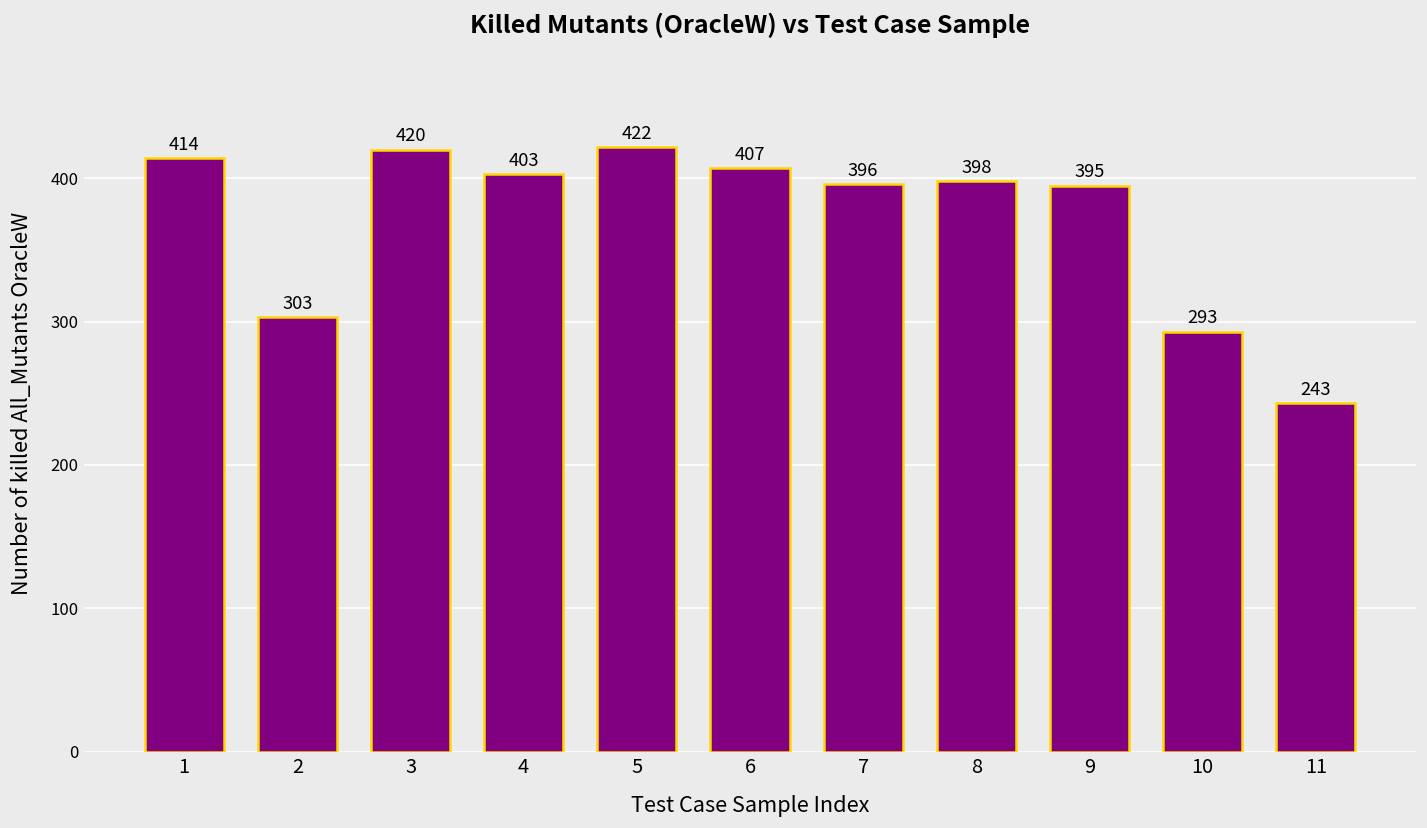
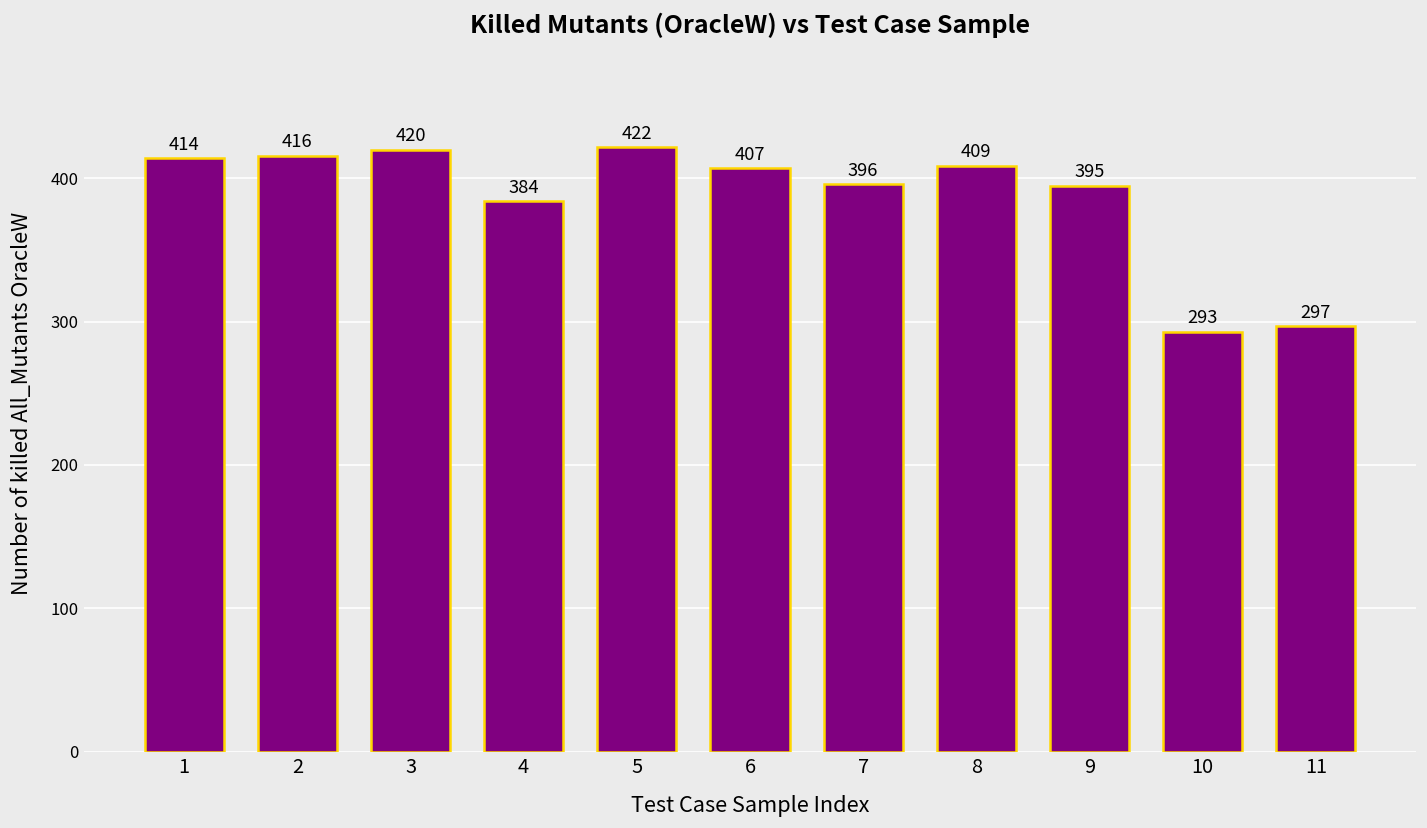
2: 303 -> 416
4: 403 -> 384
8: 398 -> 409
11: 243 -> 297
